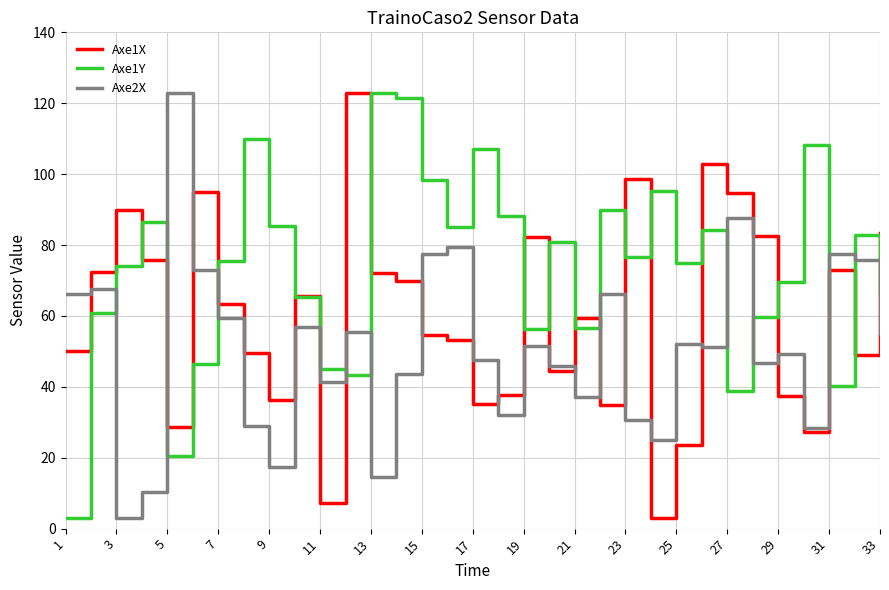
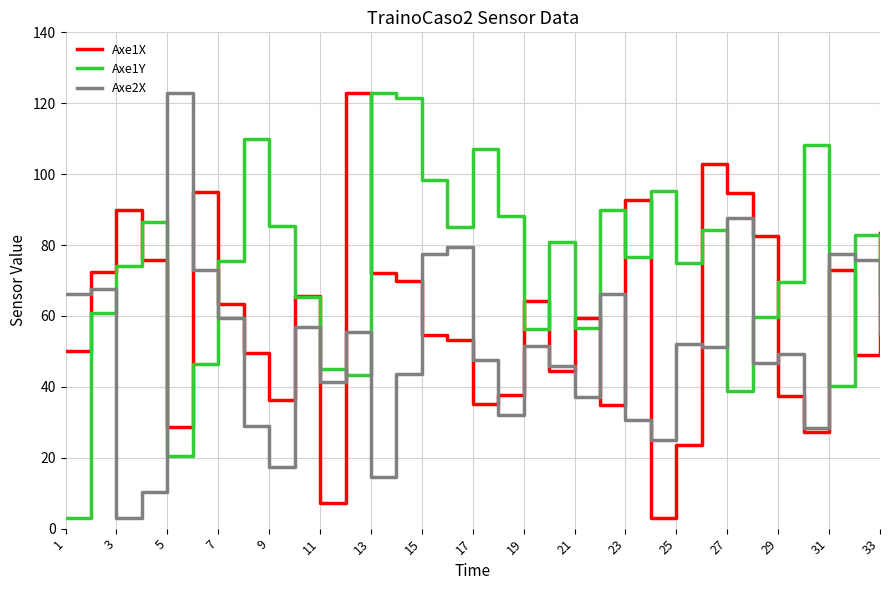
Axe1X, 19: 82 -> 64
Axe1X, 23: 99 -> 93
